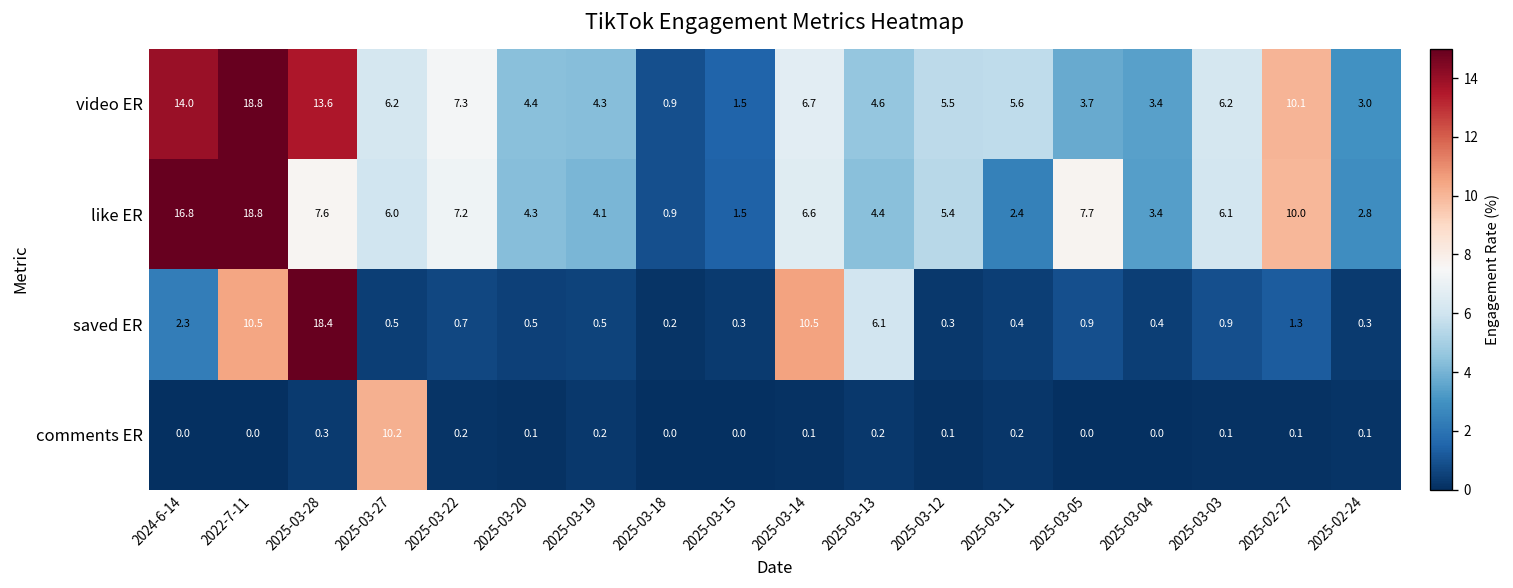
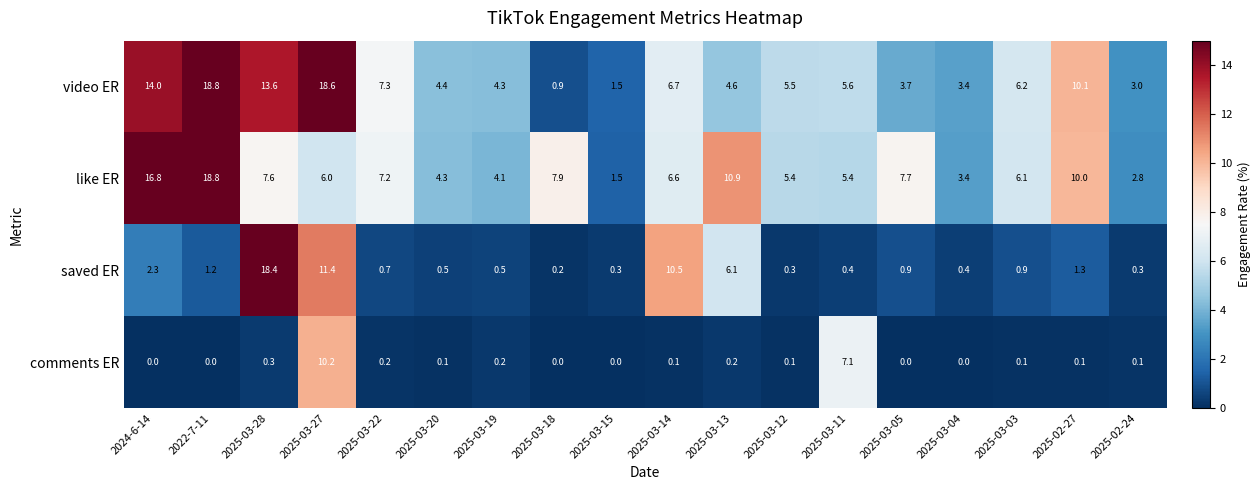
video ER, 2025-03-27: 6.2 -> 18.6
like ER, 2025-03-18: 0.9 -> 7.9
like ER, 2025-03-13: 4.4 -> 10.9
like ER, 2025-03-11: 2.4 -> 5.4
saved ER, 2022-7-11: 10.5 -> 1.2
saved ER, 2025-03-27: 0.5 -> 11.4
comments ER, 2025-03-11: 0.2 -> 7.1
